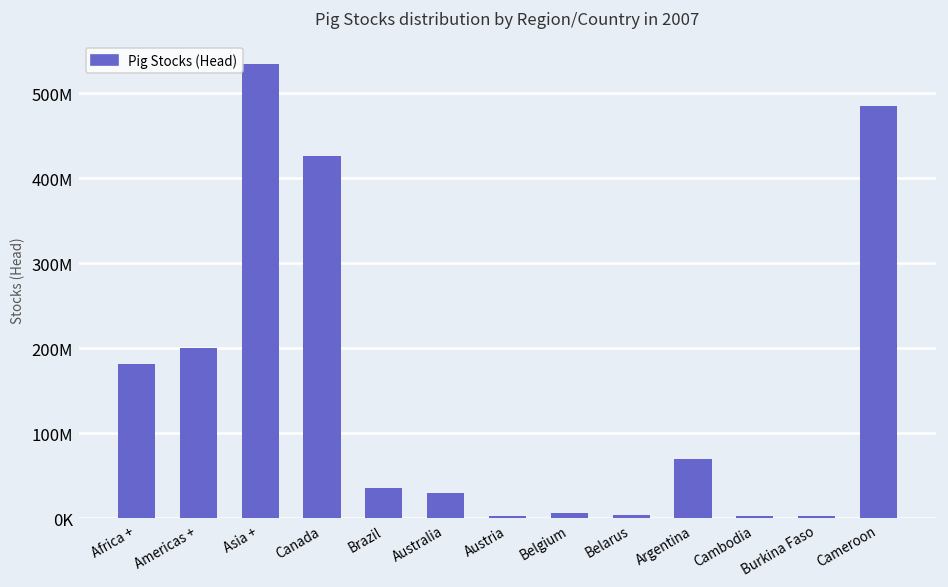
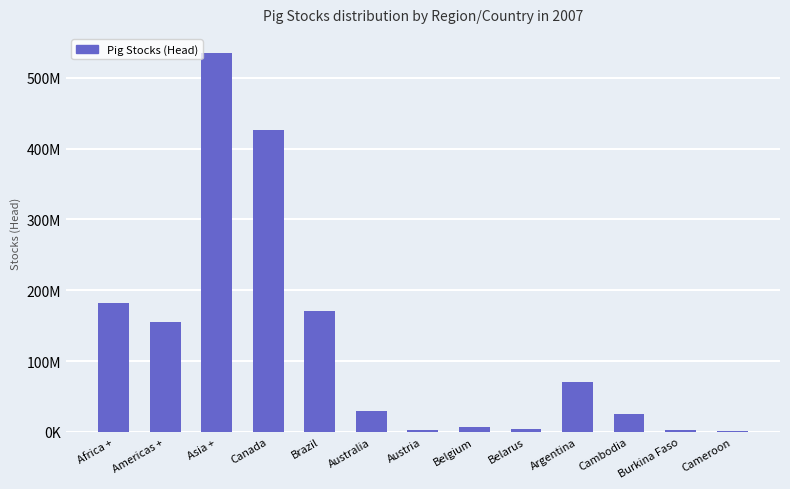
Americas +: 200000000 -> 150000000
Brazil: 40000000 -> 170000000
Cambodia: 0 -> 30000000
Cameroon: 490000000 -> 0
